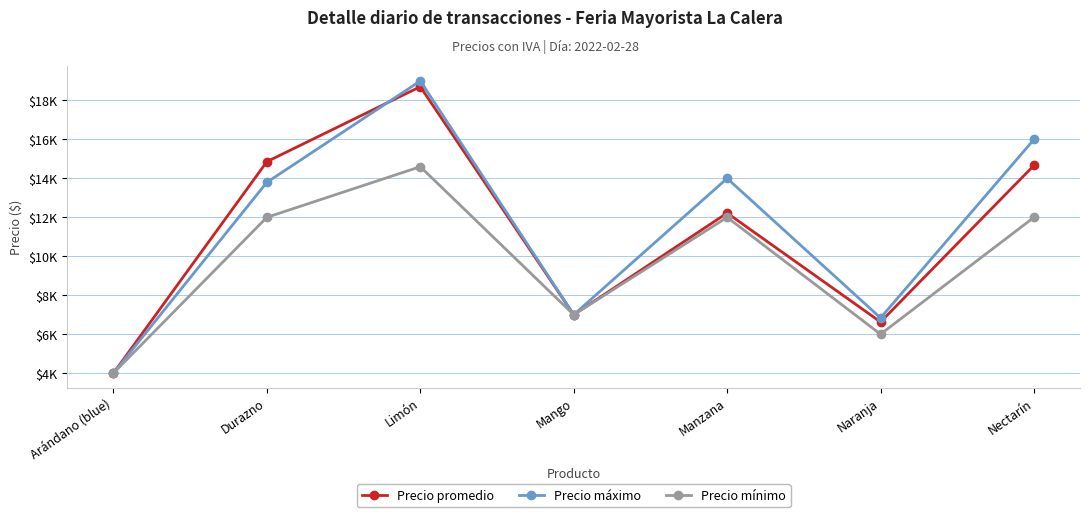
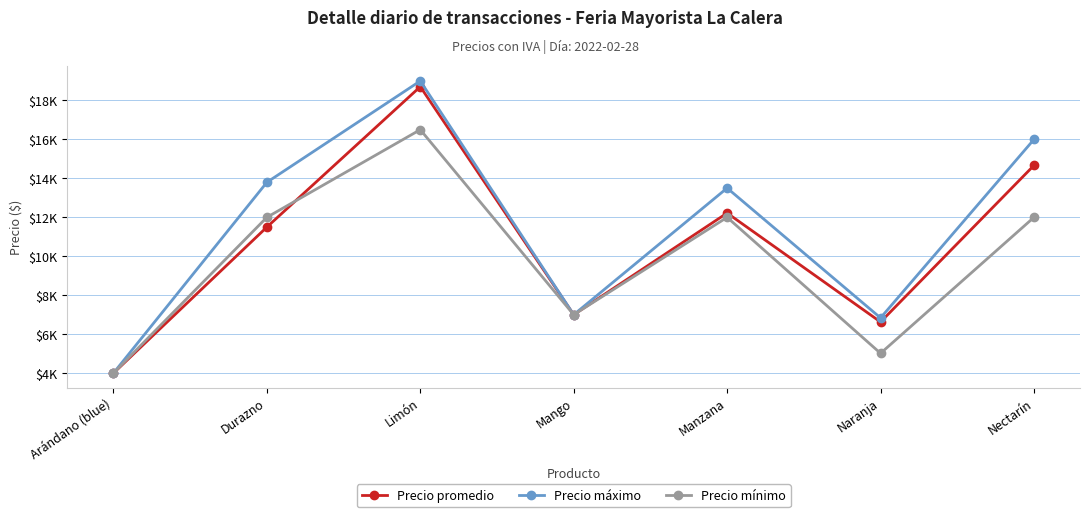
Precio promedio, Durazno: $14900 -> $11500
Precio mínimo, Limón: $14600 -> $16500
Precio máximo, Manzana: $14000 -> $13500
Precio mínimo, Naranja: $6000 -> $5000
